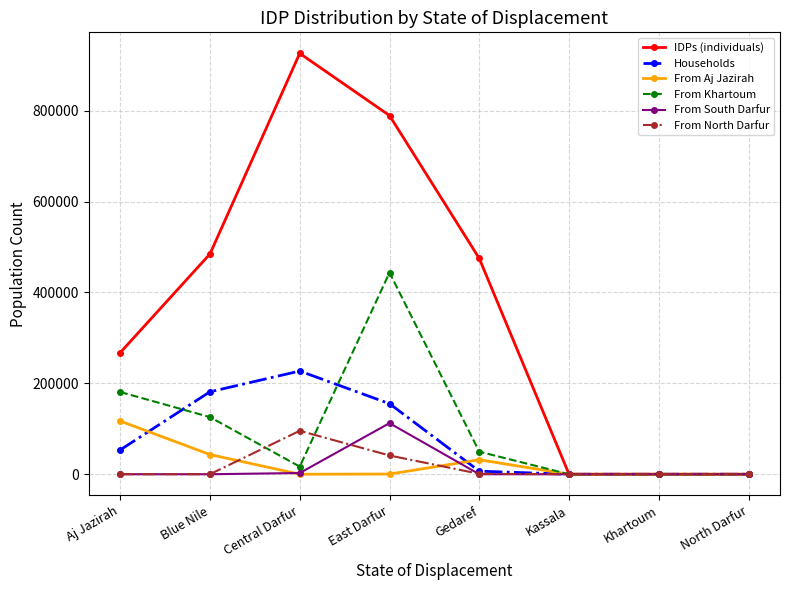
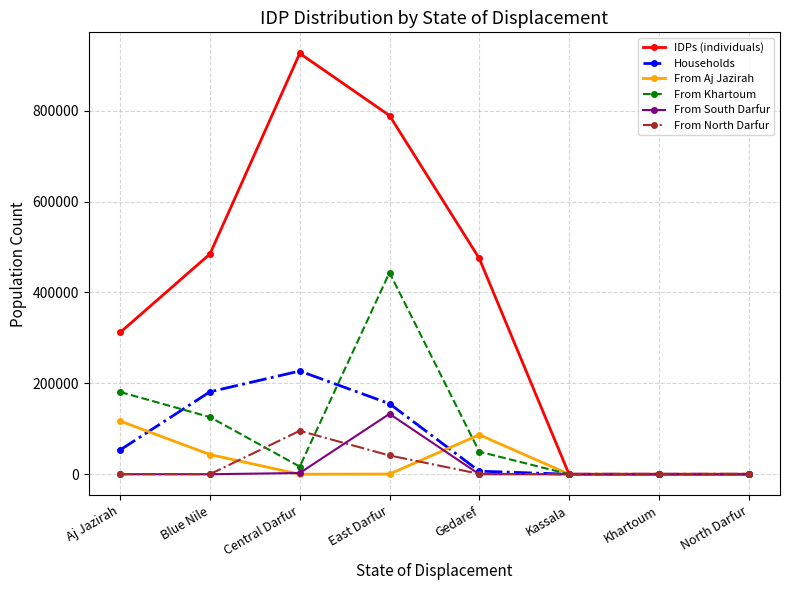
IDPs (individuals), Aj Jazirah: 270000 -> 310000
From South Darfur, East Darfur: 110000 -> 130000
From Aj Jazirah, Gedaref: 30000 -> 90000
